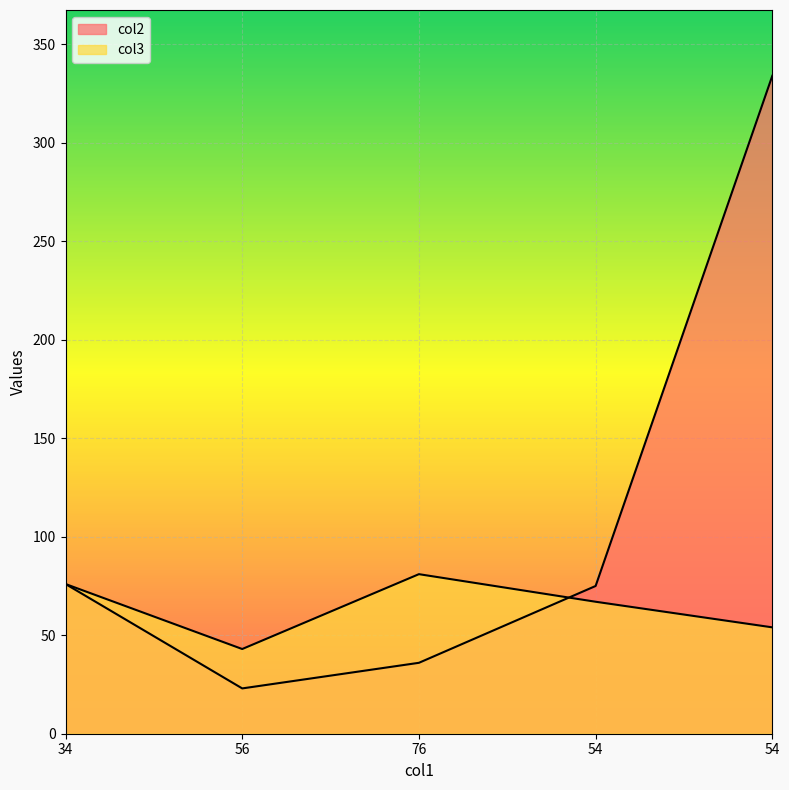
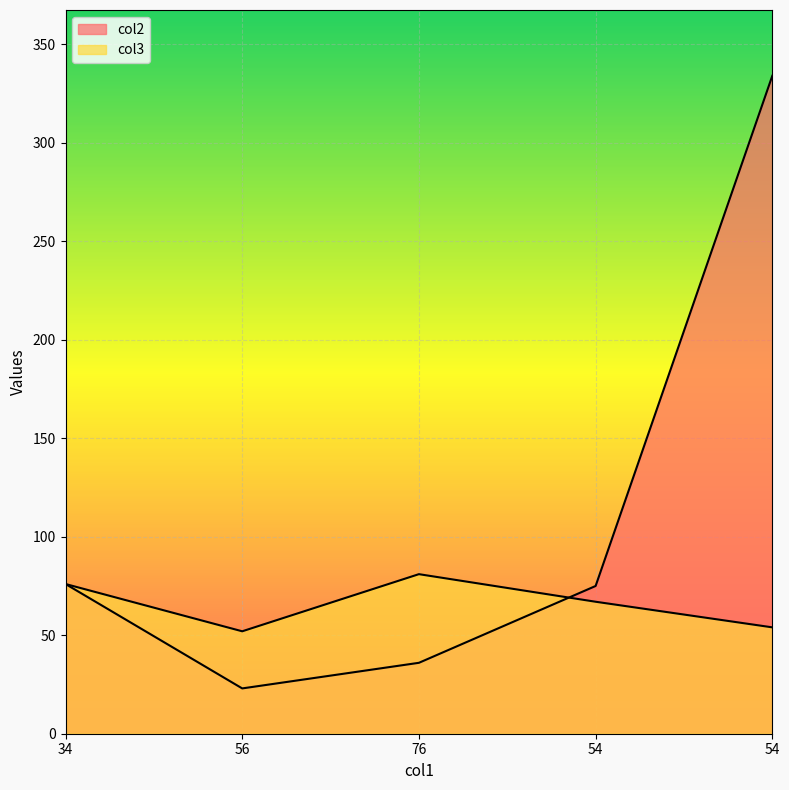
col3, 56: 43 -> 52
